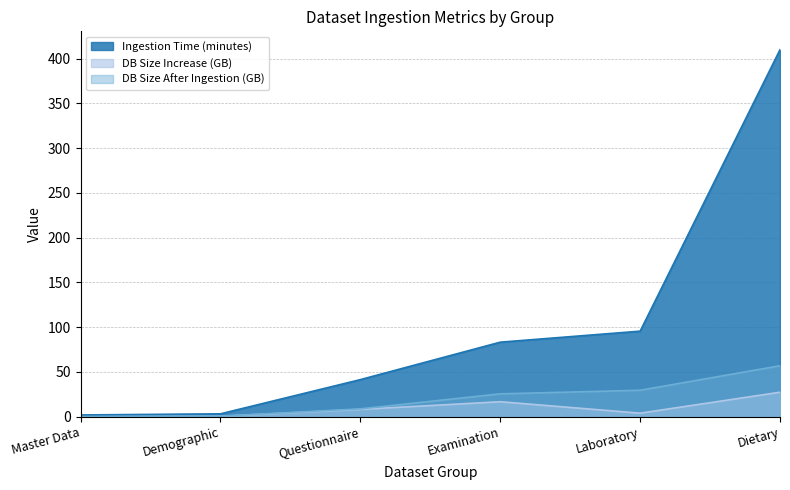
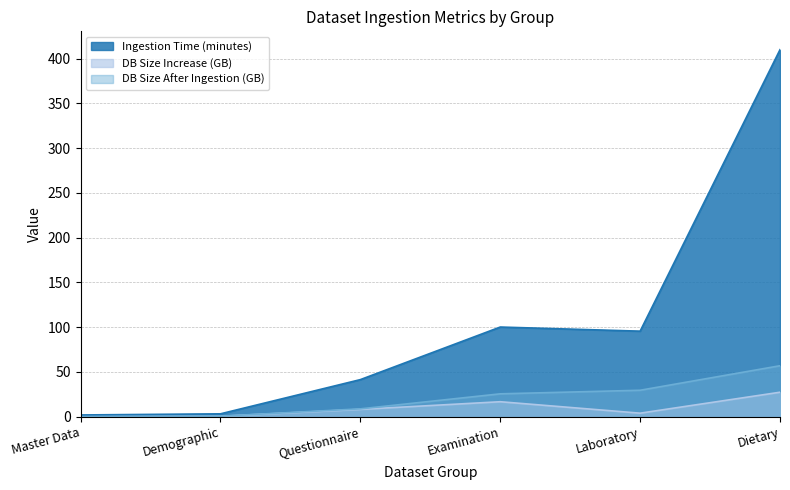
Ingestion Time (minutes), Examination: 80 -> 100
